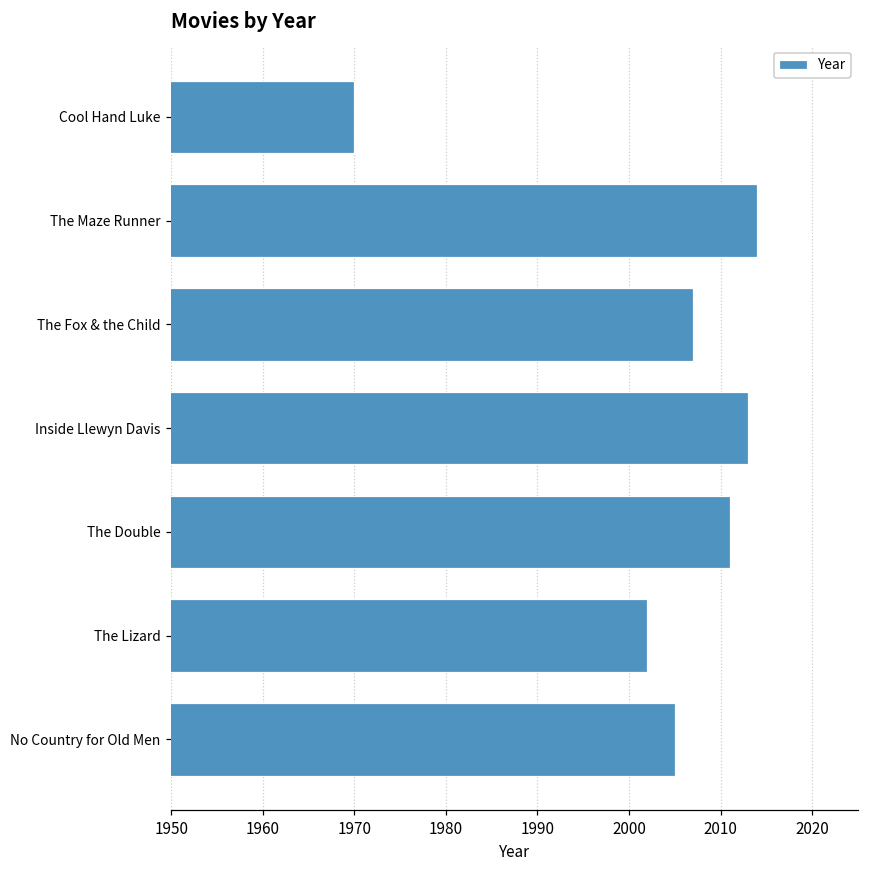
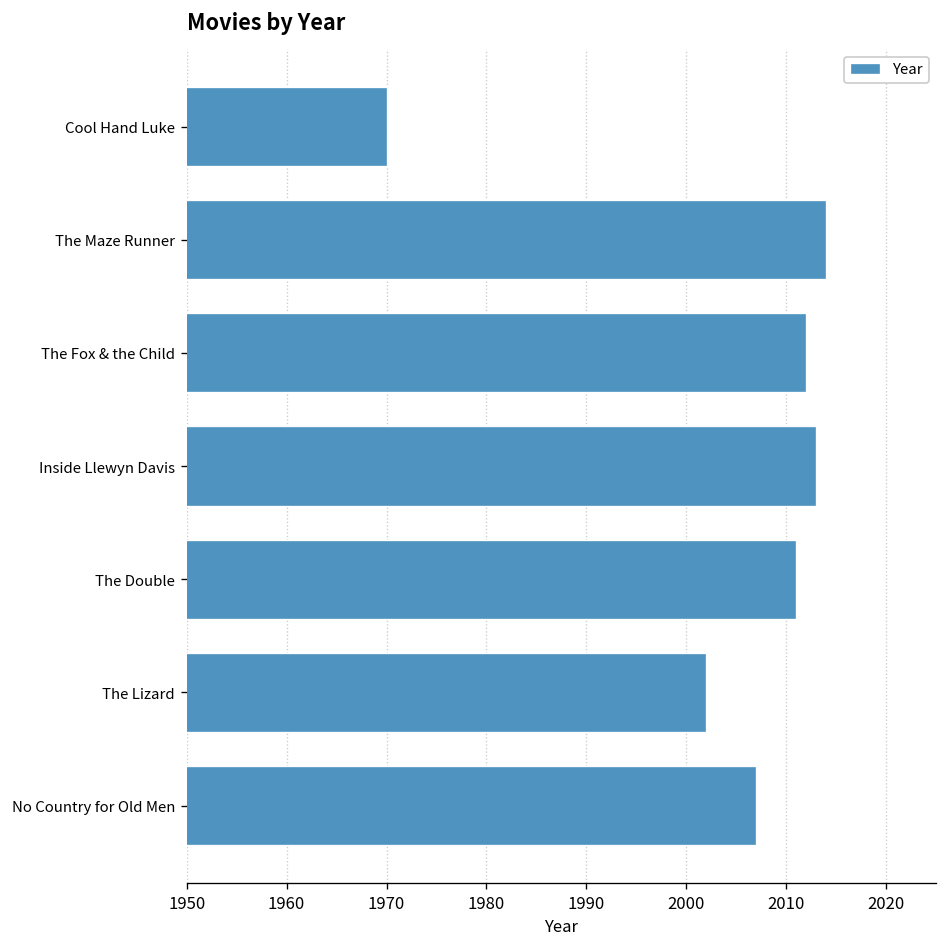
The Fox & the Child: 2007 -> 2012
No Country for Old Men: 2005 -> 2007
